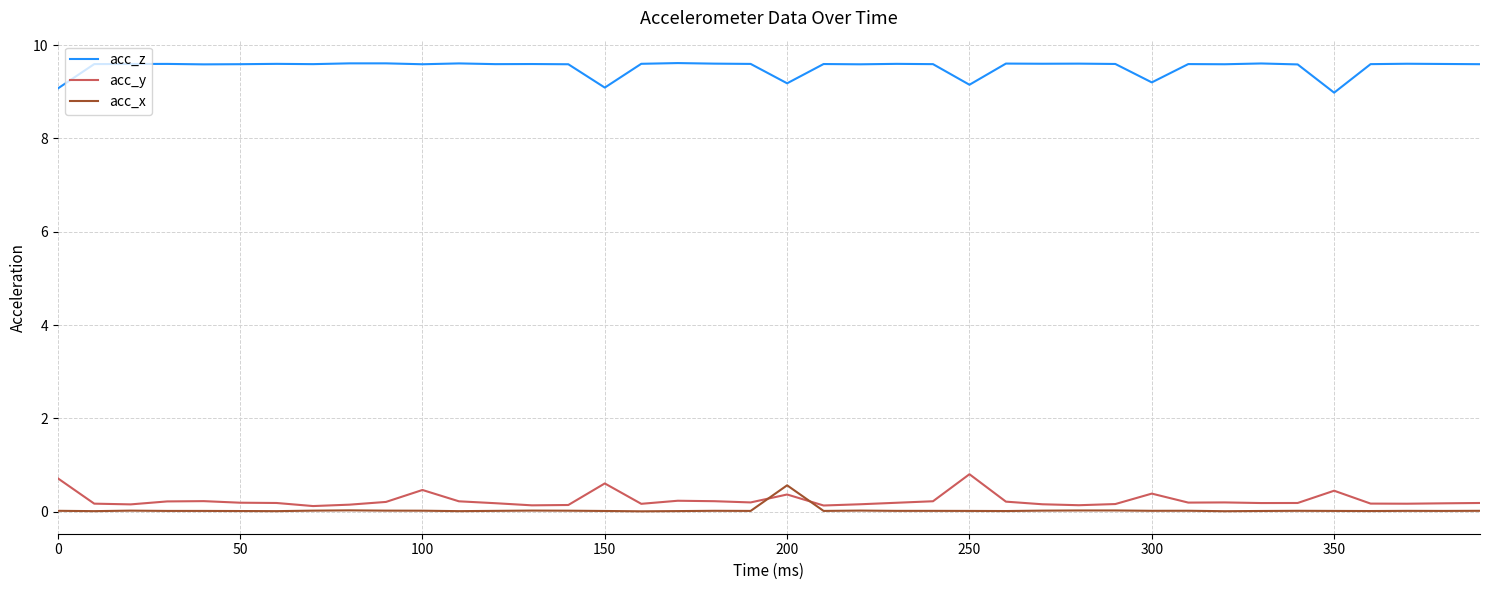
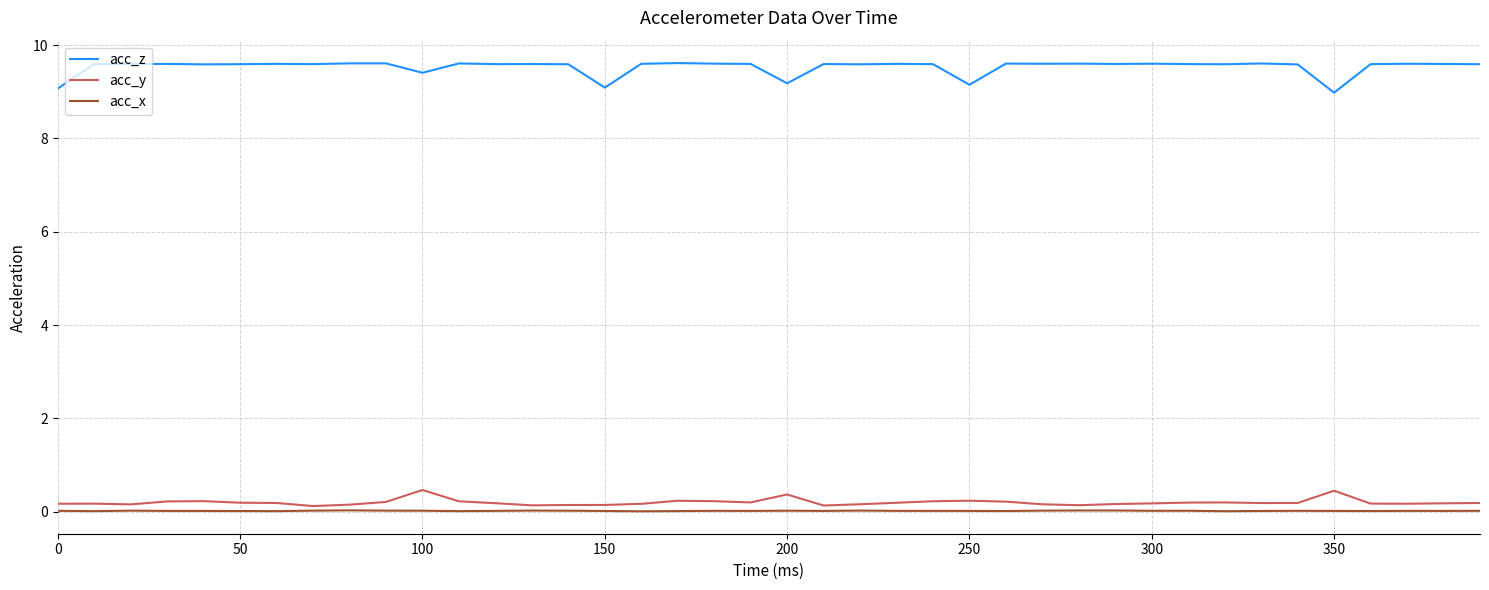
acc_y, 0: 0.7 -> 0.2
acc_z, 100: 9.6 -> 9.4
acc_y, 150: 0.6 -> 0.1
acc_x, 200: 0.6 -> 0.0
acc_y, 250: 0.8 -> 0.2
acc_z, 300: 9.2 -> 9.6
acc_y, 300: 0.4 -> 0.2
